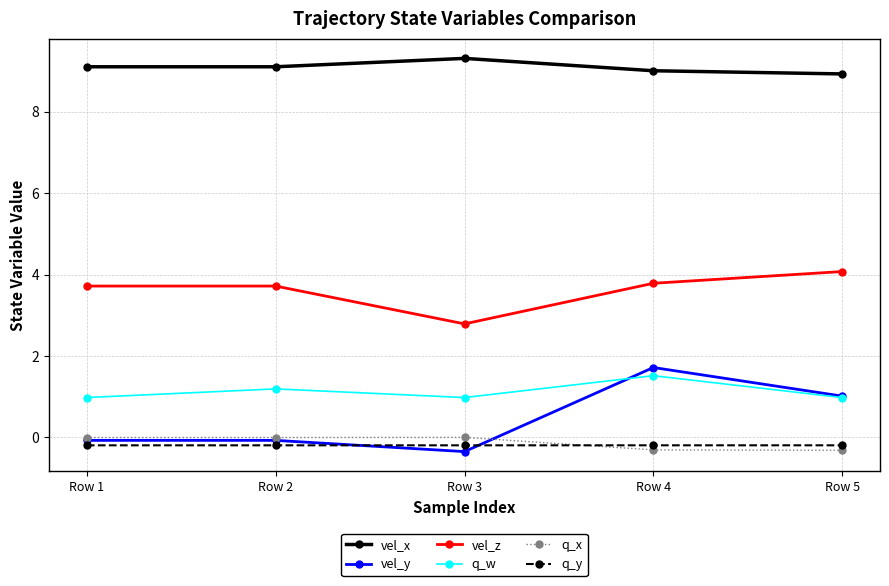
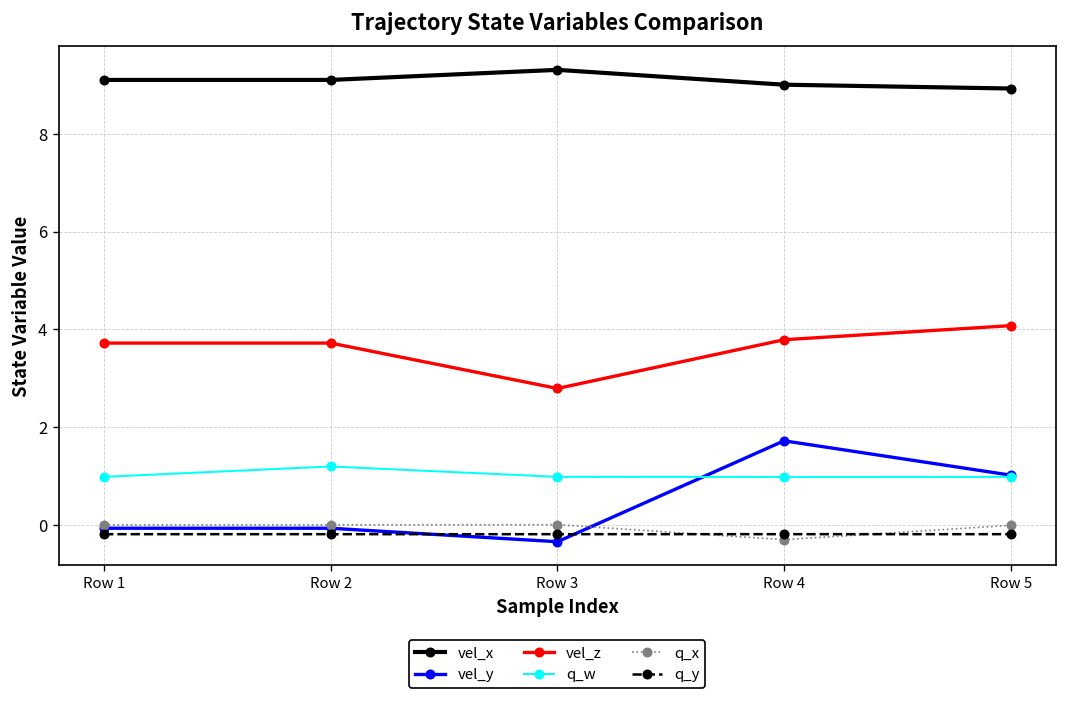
q_w, Row 4: 1.5 -> 1.0
q_x, Row 5: -0.3 -> 0.0
